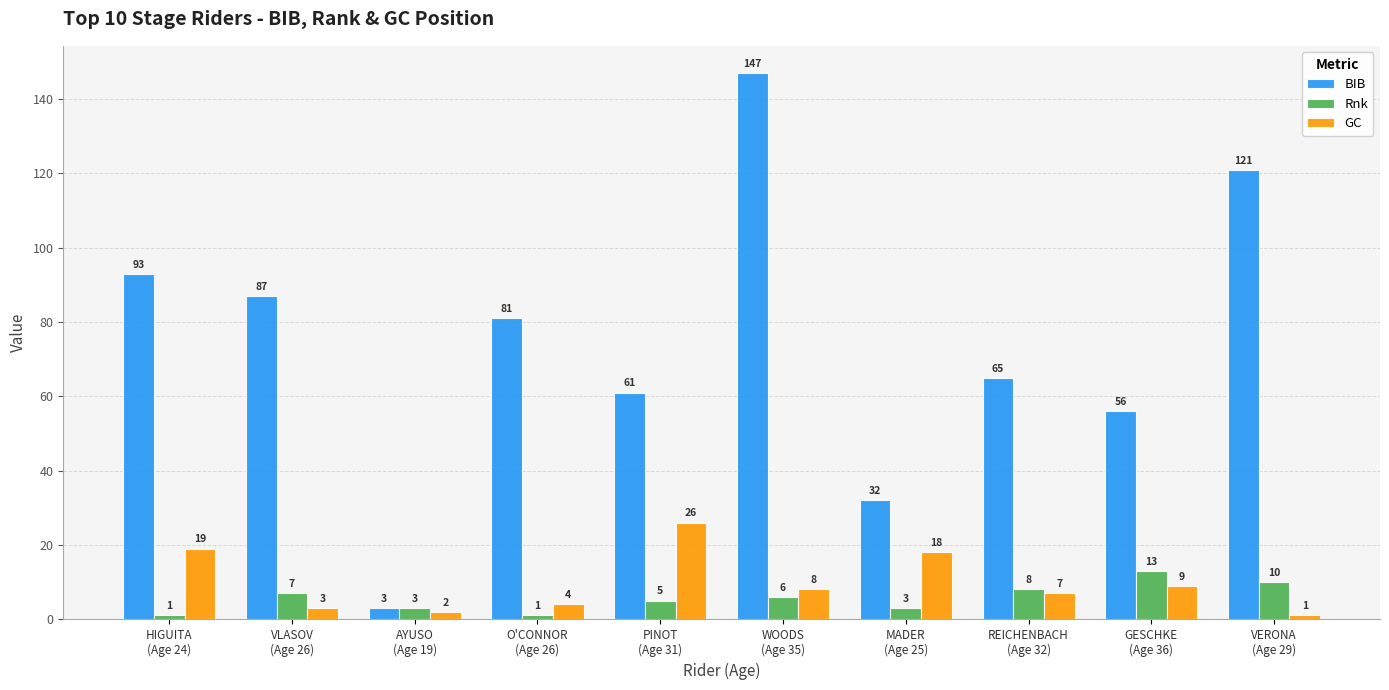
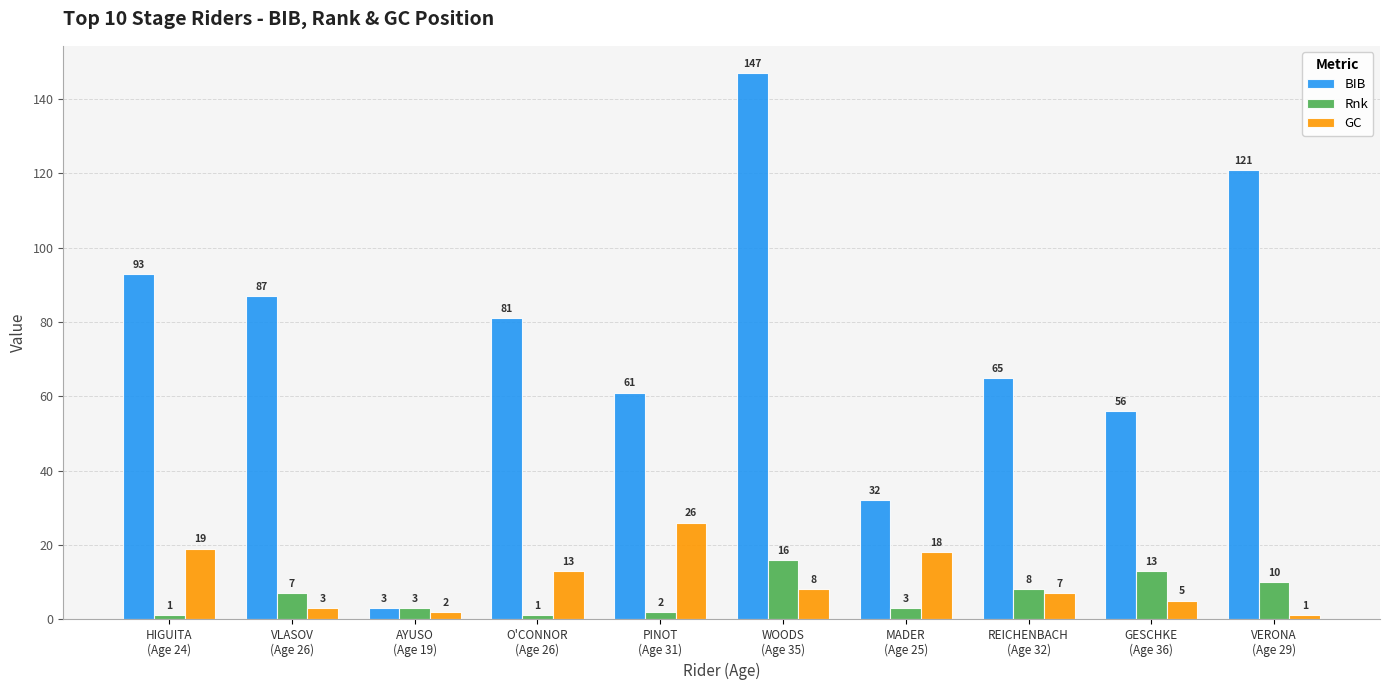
GC, O'CONNOR (Age 26): 4 -> 13
Rnk, PINOT (Age 31): 5 -> 2
Rnk, WOODS (Age 35): 6 -> 16
GC, GESCHKE (Age 36): 9 -> 5
